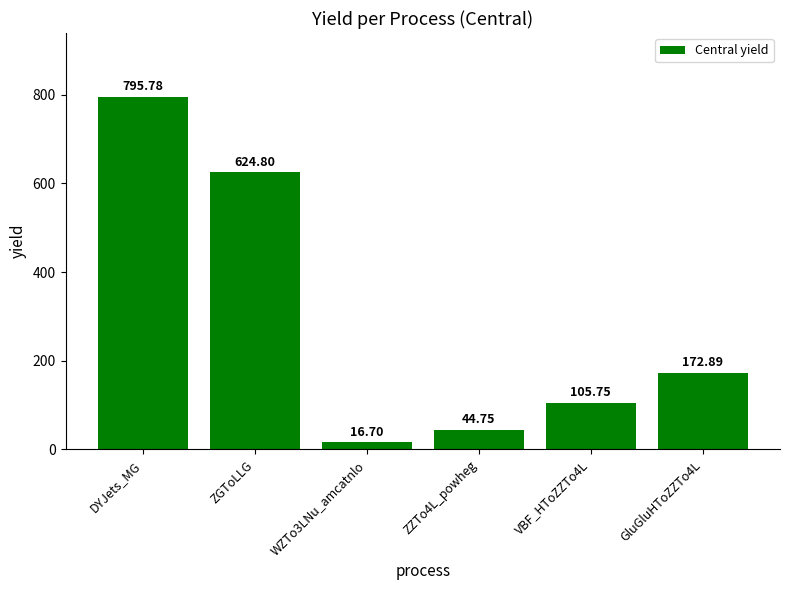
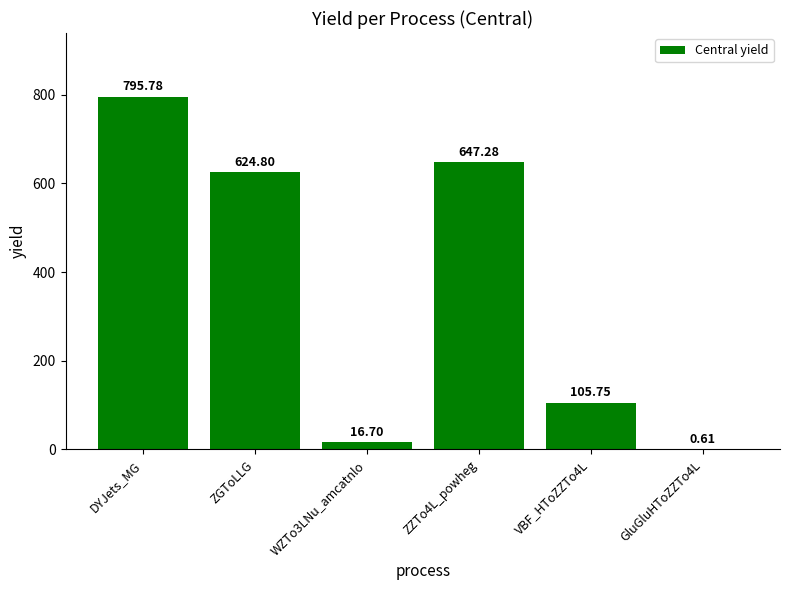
ZZTo4L_powheg: 44.75 -> 647.28
GluGluHToZZTo4L: 172.89 -> 0.61
